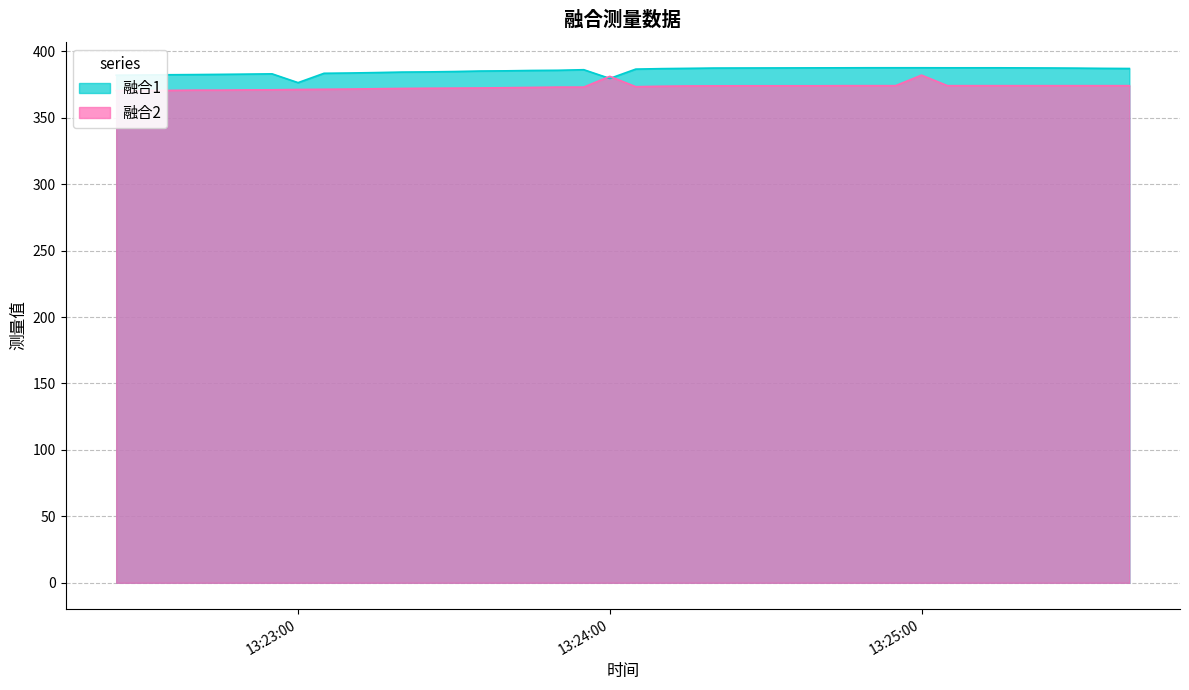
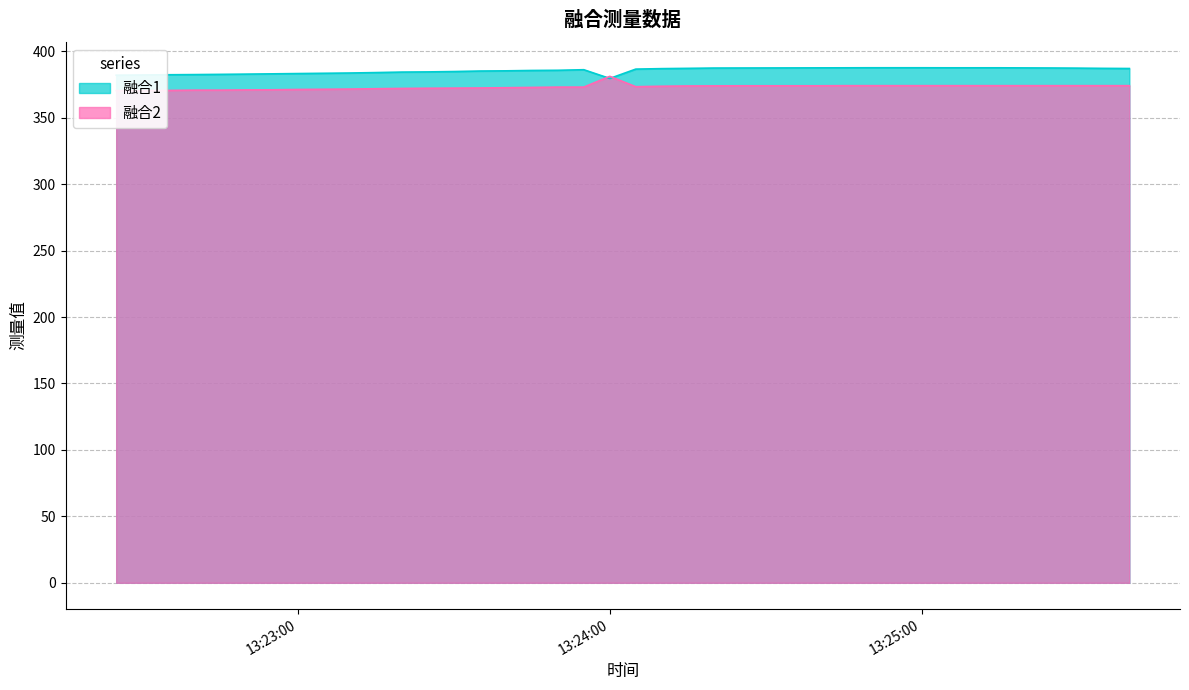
融合1, 13:23:00: 376 -> 383
融合2, 13:25:00: 382 -> 374
